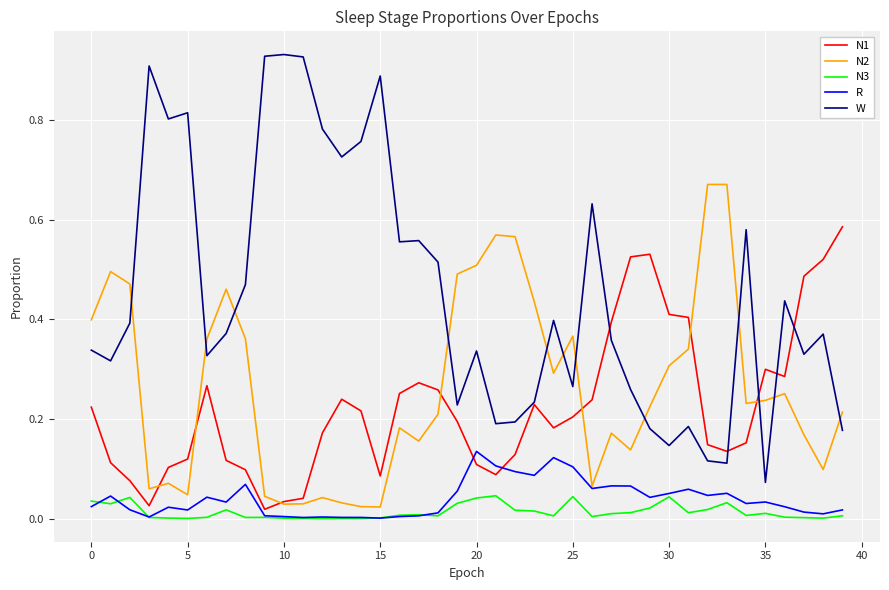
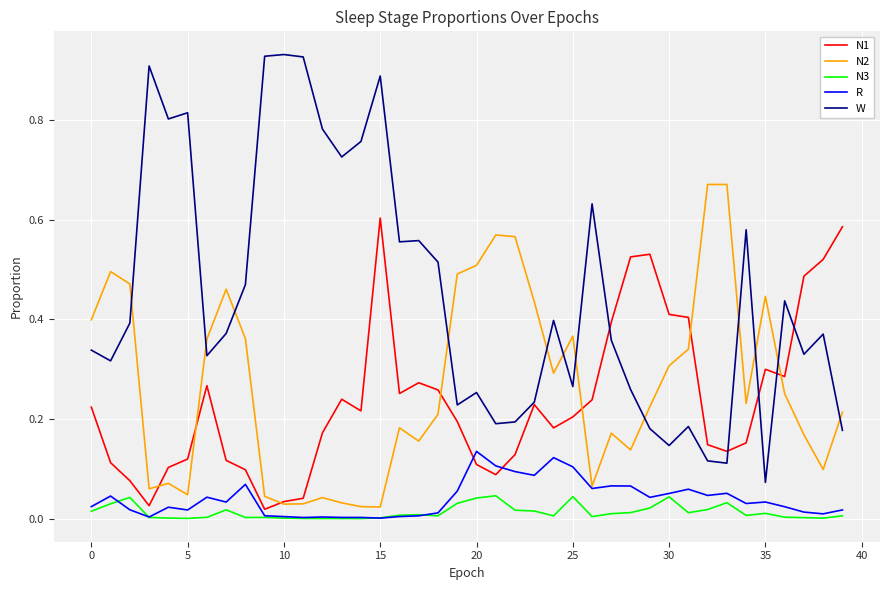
N3, 0: 0.04 -> 0.01
N1, 15: 0.09 -> 0.60
W, 20: 0.34 -> 0.25
N2, 35: 0.24 -> 0.45
